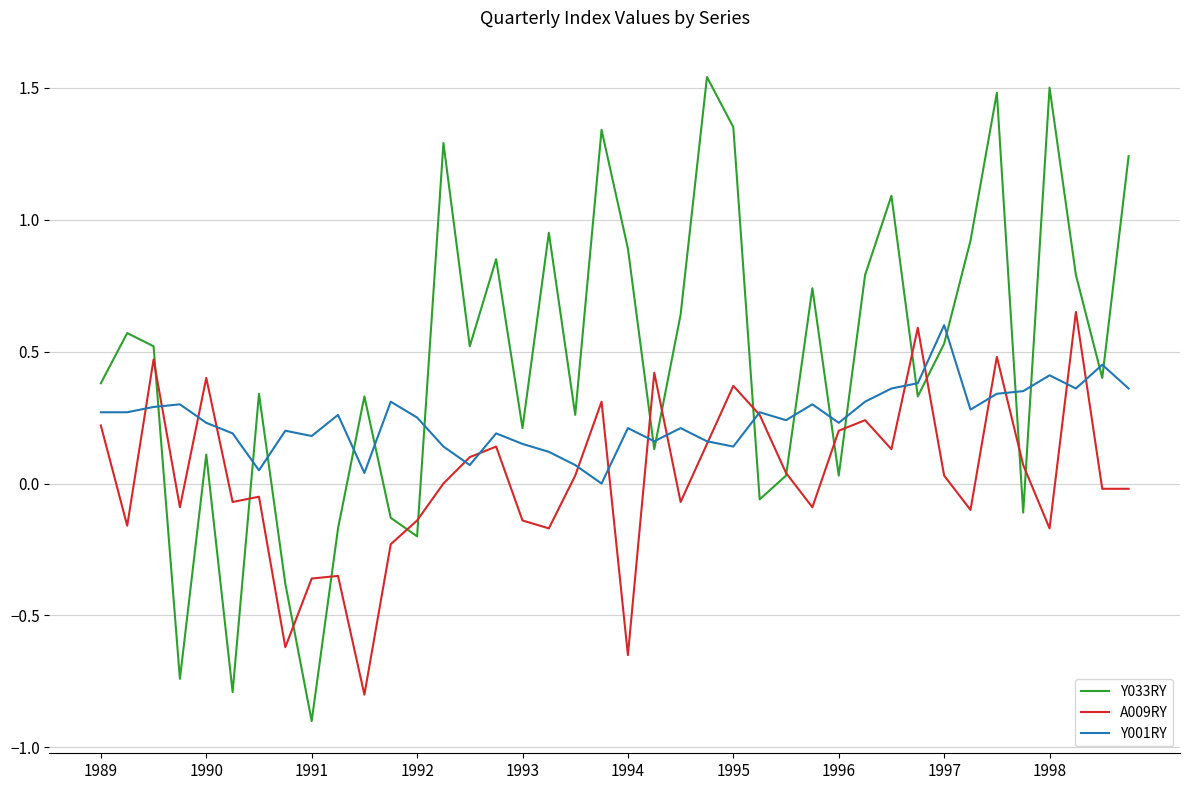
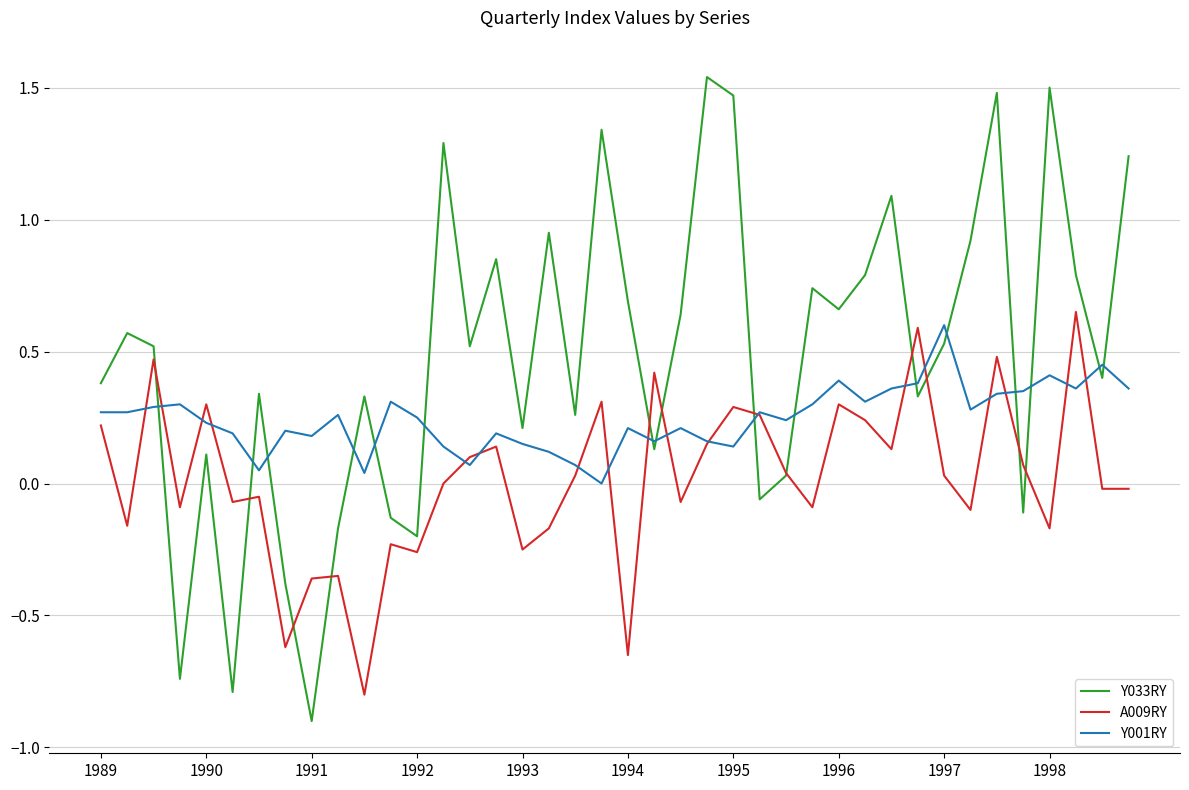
A009RY, 1990: 0.4 -> 0.3
A009RY, 1992: -0.14 -> -0.26
A009RY, 1993: -0.14 -> -0.25
Y033RY, 1994: 0.89 -> 0.69
Y033RY, 1995: 1.35 -> 1.47
A009RY, 1995: 0.37 -> 0.29
Y033RY, 1996: 0.03 -> 0.66
A009RY, 1996: 0.2 -> 0.3
Y001RY, 1996: 0.23 -> 0.39
